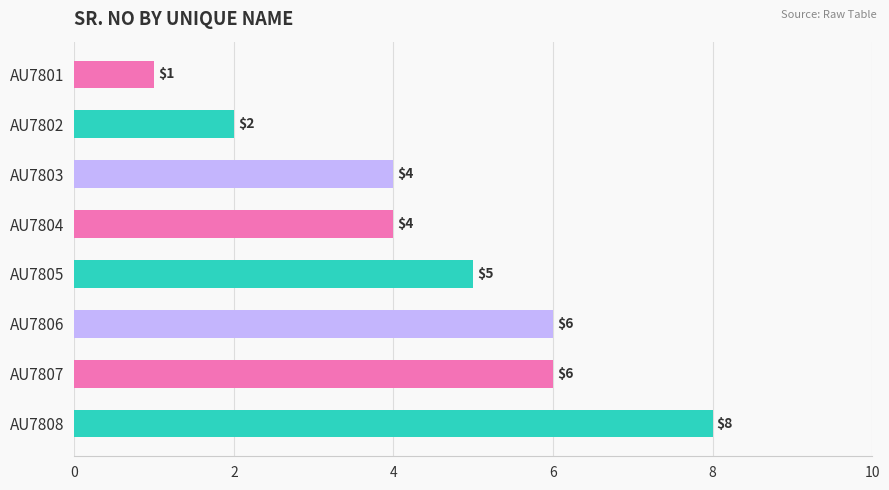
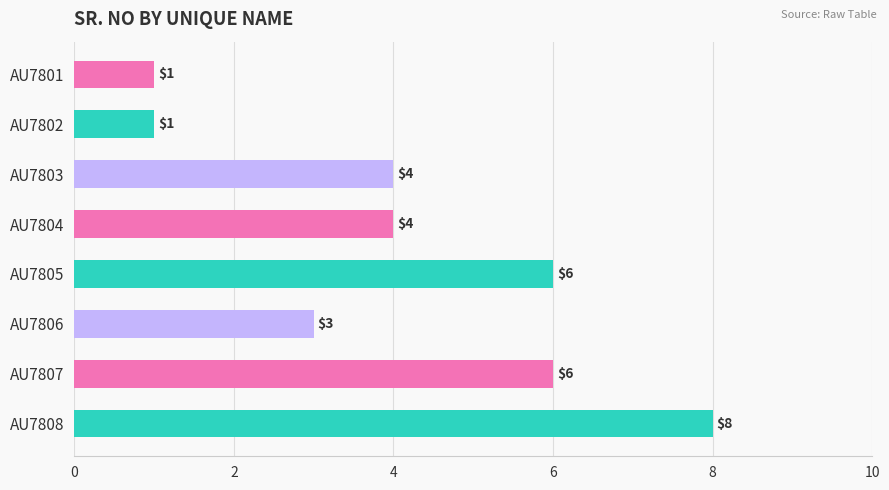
AU7802: $2 -> $1
AU7805: $5 -> $6
AU7806: $6 -> $3
